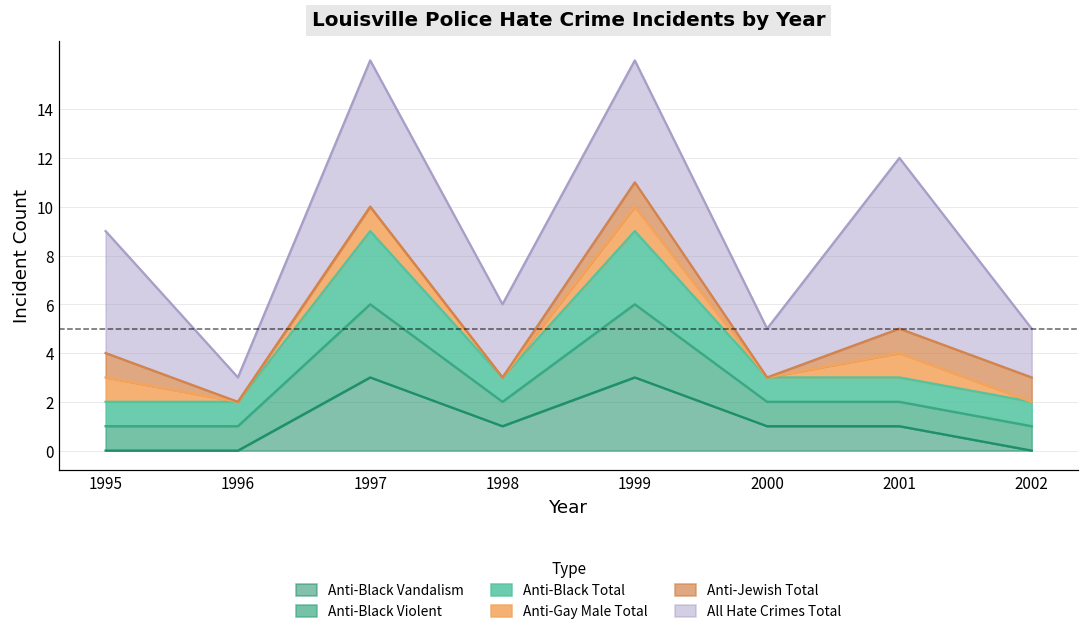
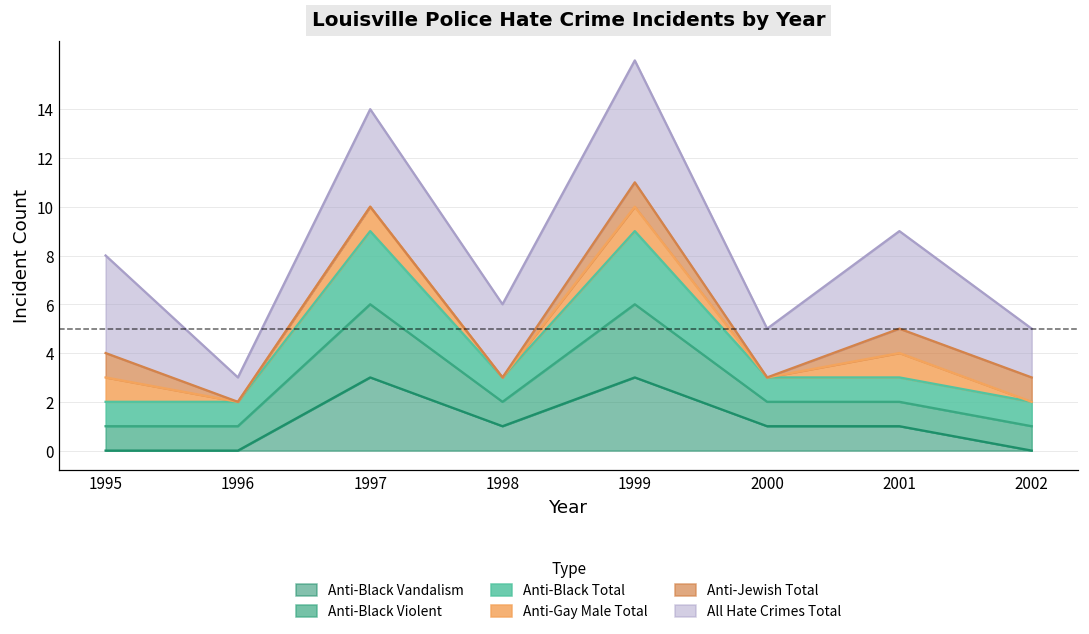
All Hate Crimes Total, 1995: 5 -> 4
All Hate Crimes Total, 1997: 6 -> 4
All Hate Crimes Total, 2001: 7 -> 4
